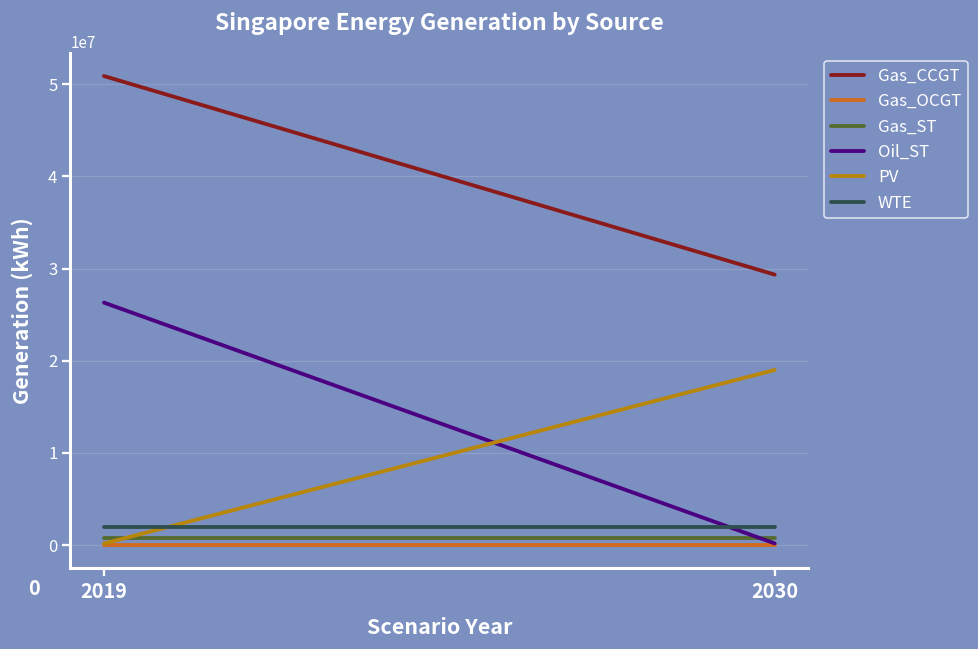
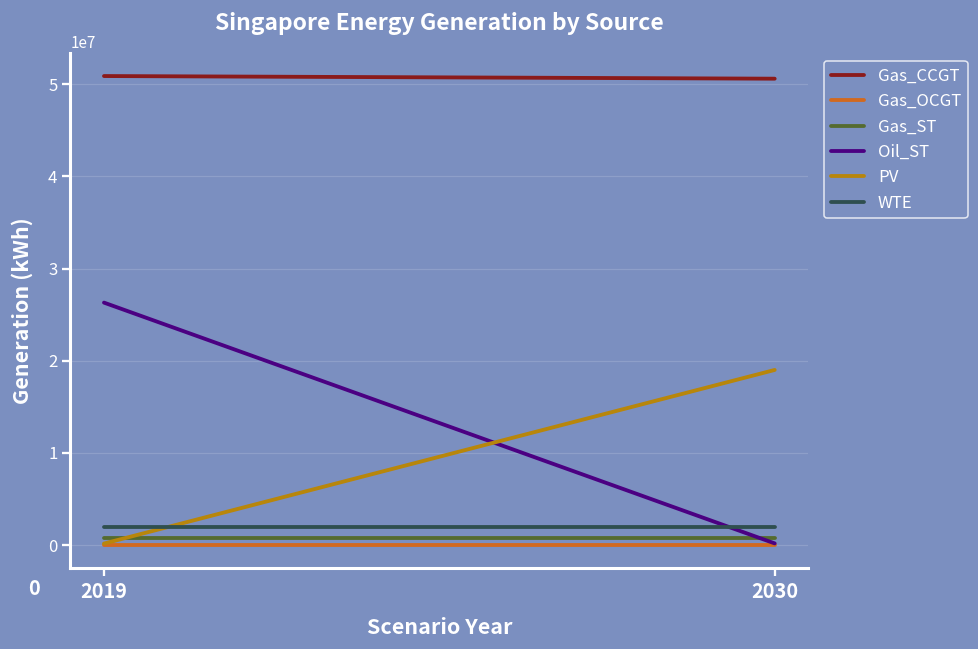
Gas_CCGT, 2030: 29000000 -> 51000000
